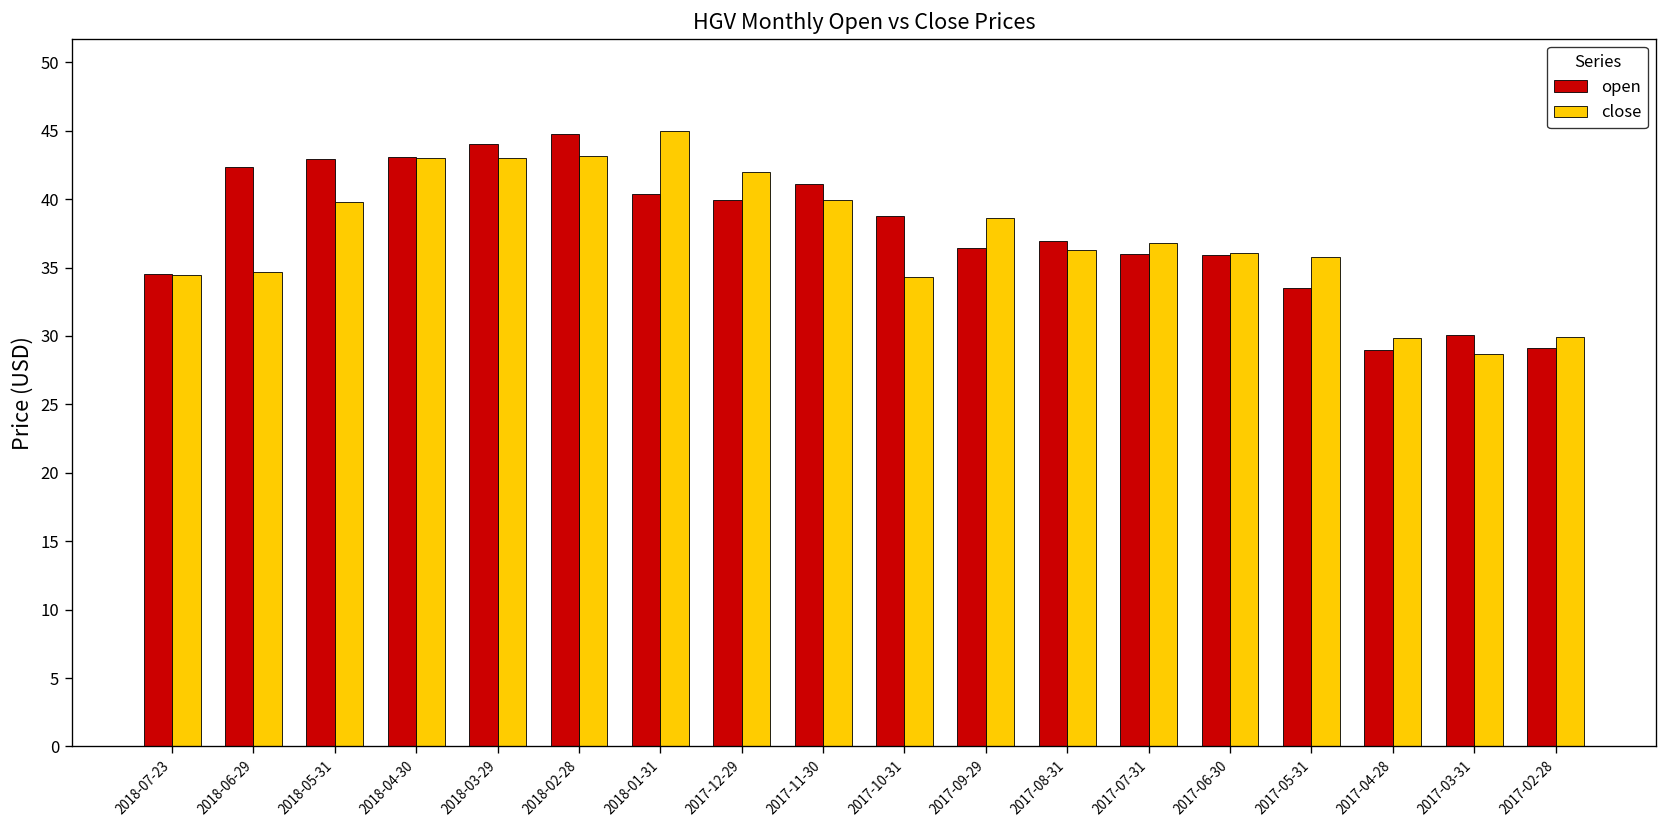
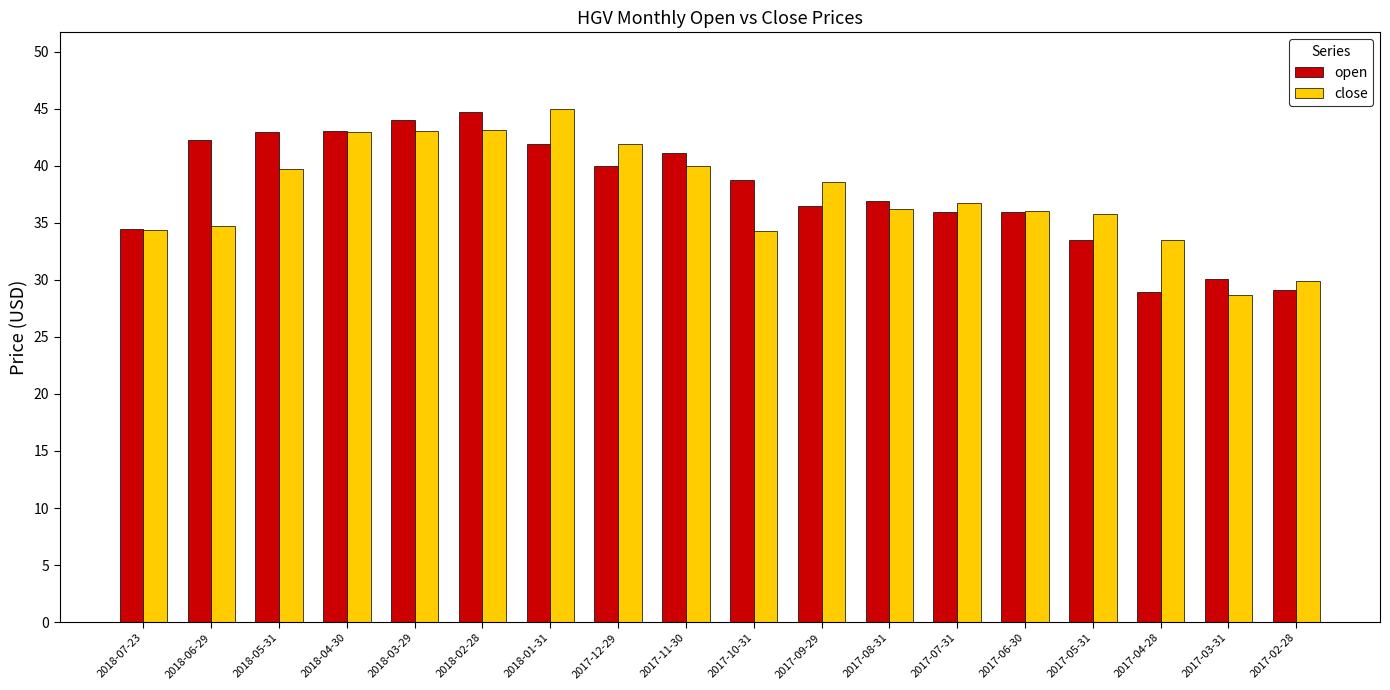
open, 2018-01-31: 40.4 -> 41.9
close, 2017-04-28: 29.8 -> 33.5
